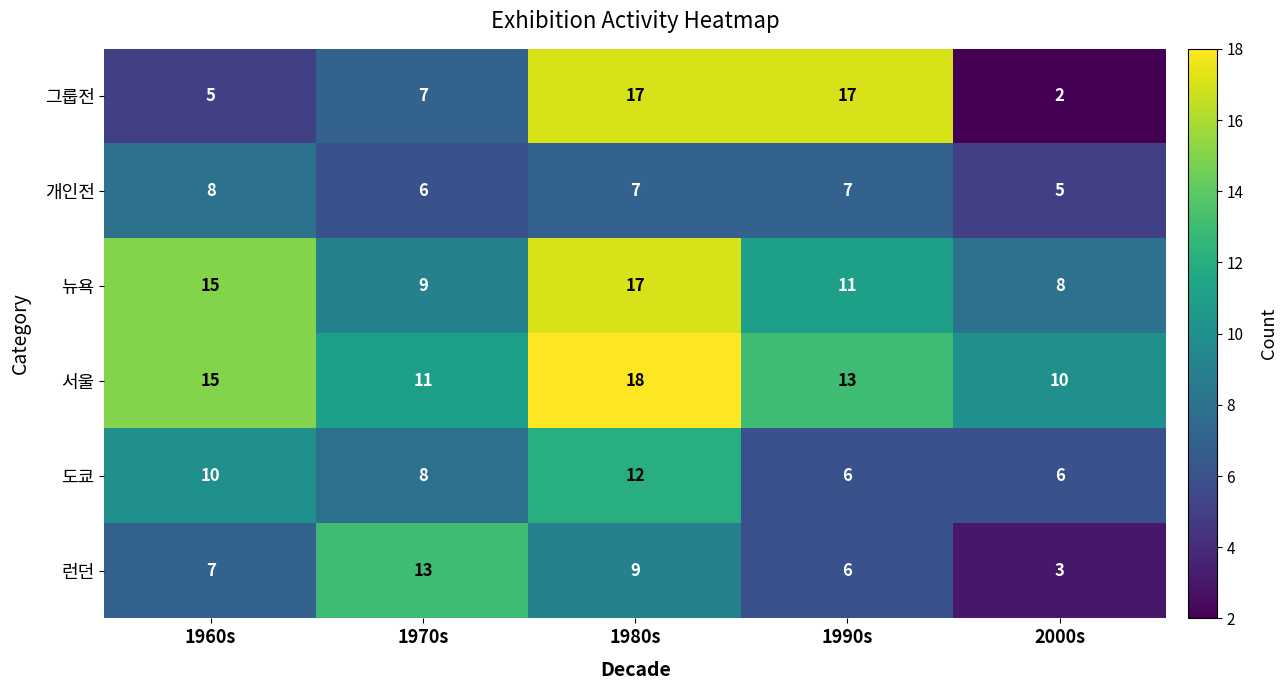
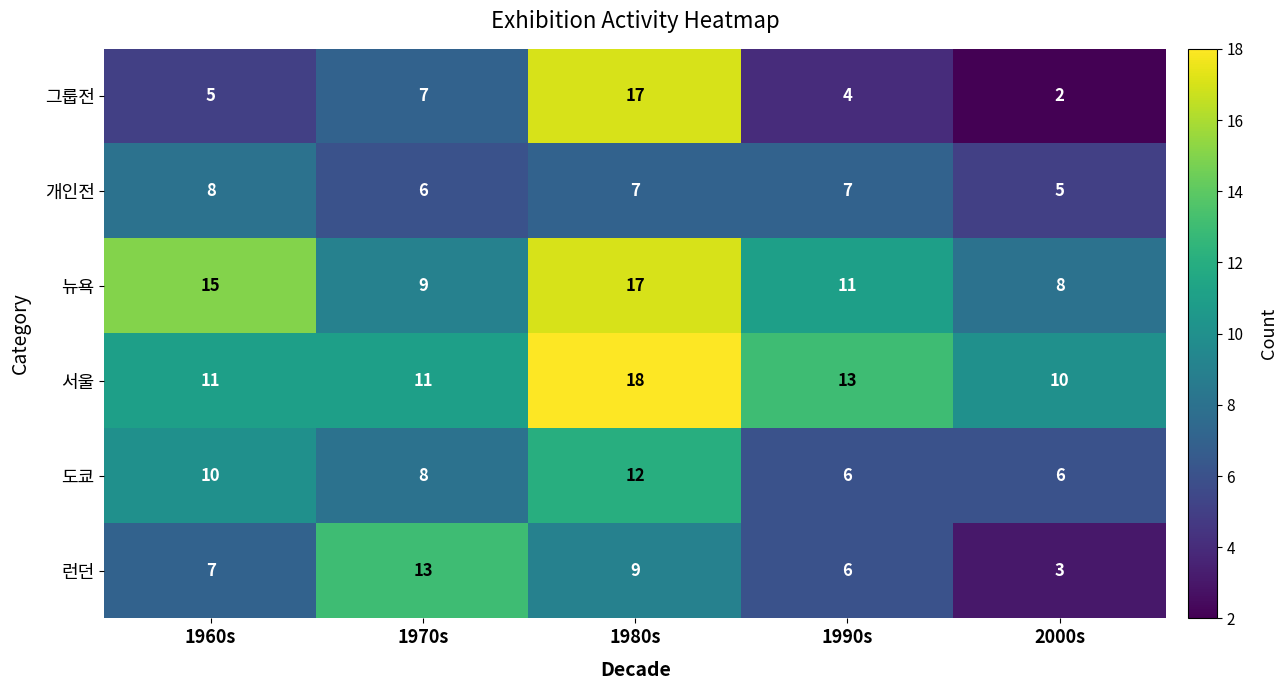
그룹전, 1990s: 17 -> 4
서울, 1960s: 15 -> 11
